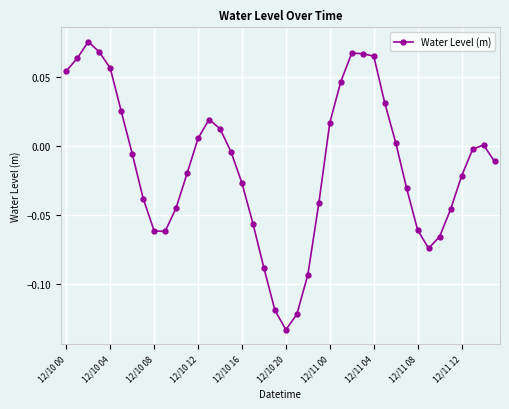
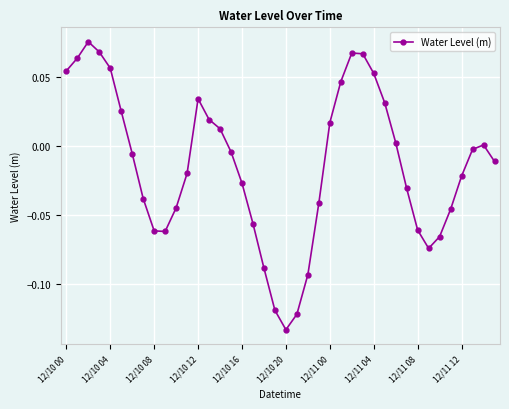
12/10 12: 0.005 -> 0.034
12/11 04: 0.065 -> 0.052
